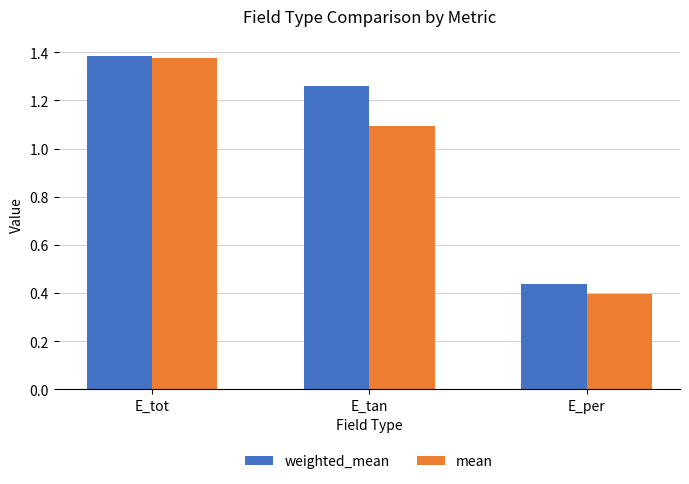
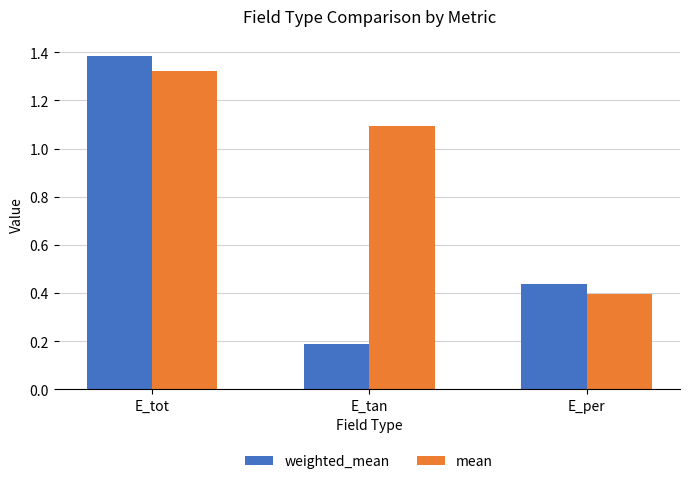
mean, E_tot: 1.38 -> 1.32
weighted_mean, E_tan: 1.26 -> 0.19
